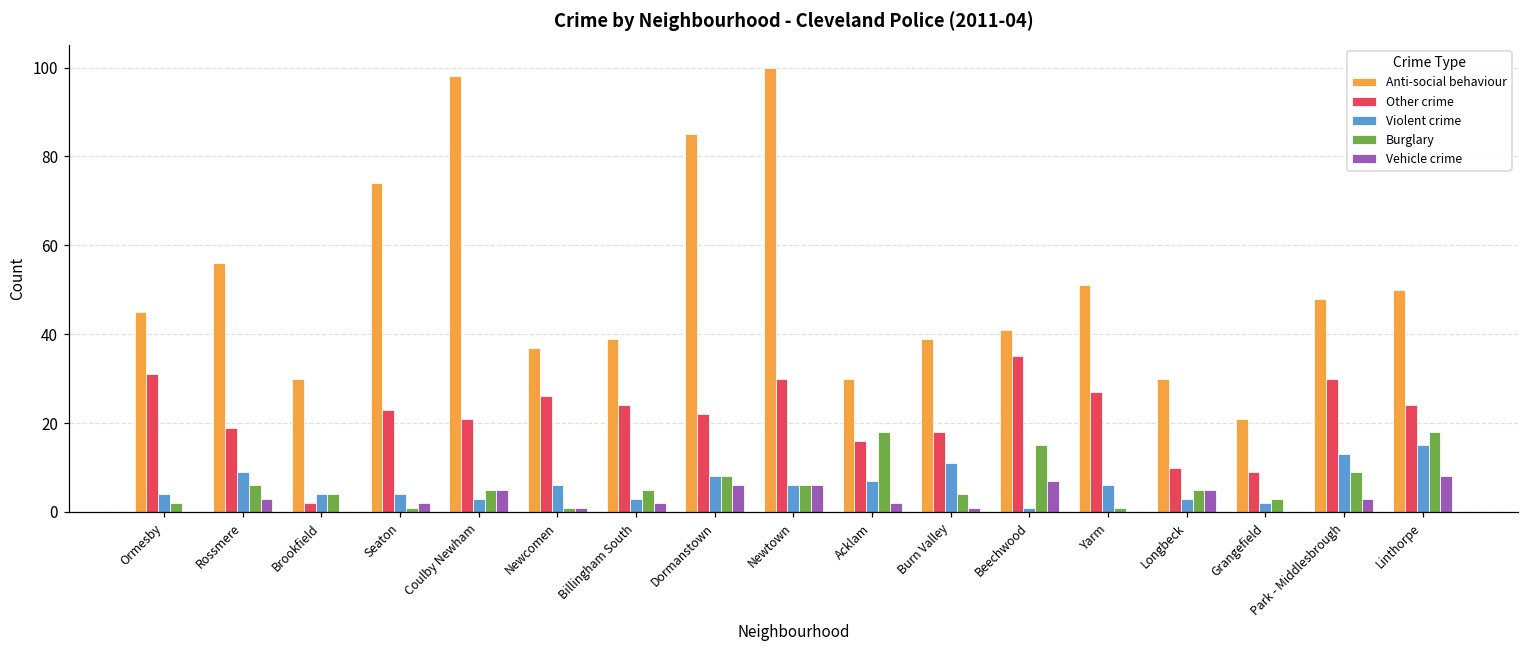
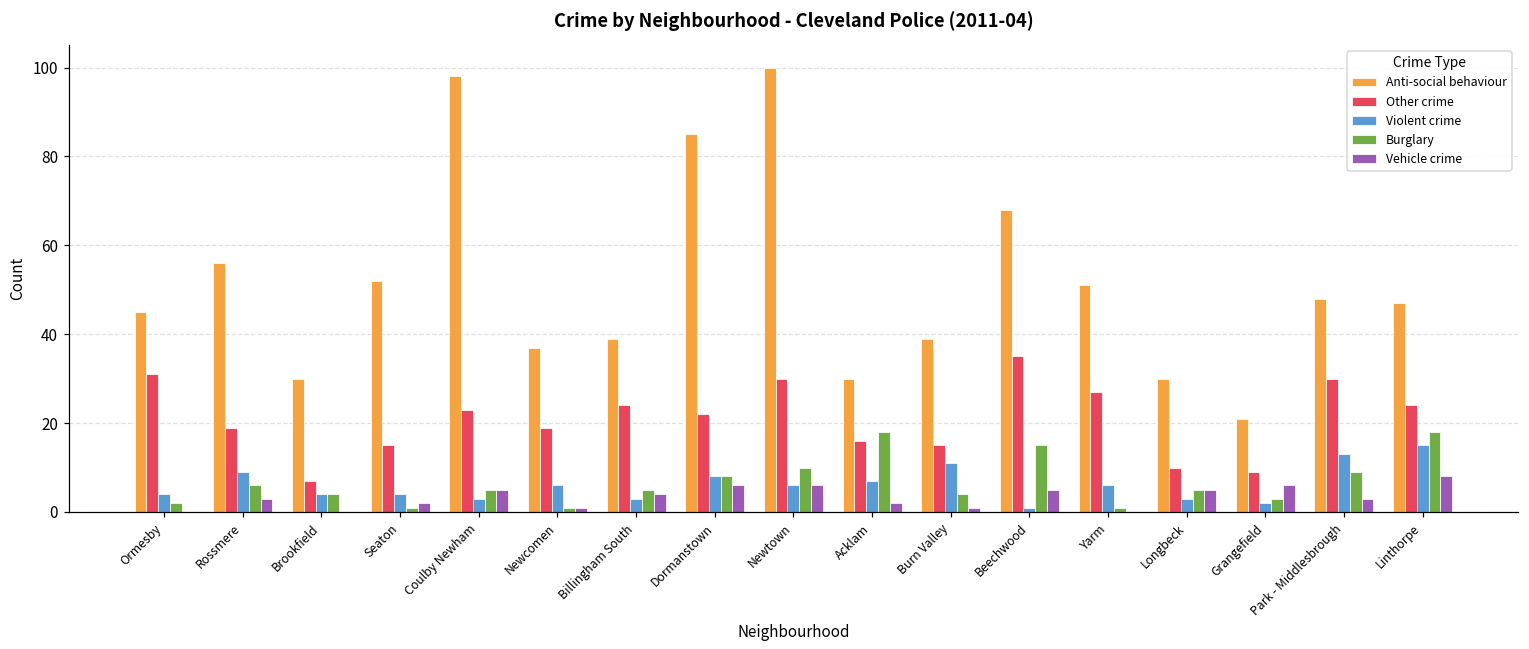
Other crime, Brookfield: 2 -> 7
Anti-social behaviour, Seaton: 74 -> 52
Other crime, Seaton: 23 -> 15
Other crime, Coulby Newham: 21 -> 23
Other crime, Newcomen: 26 -> 19
Vehicle crime, Billingham South: 2 -> 4
Burglary, Newtown: 6 -> 10
Other crime, Burn Valley: 18 -> 15
Anti-social behaviour, Beechwood: 41 -> 68
Vehicle crime, Beechwood: 7 -> 5
Vehicle crime, Grangefield: 0 -> 6
Anti-social behaviour, Linthorpe: 50 -> 47
